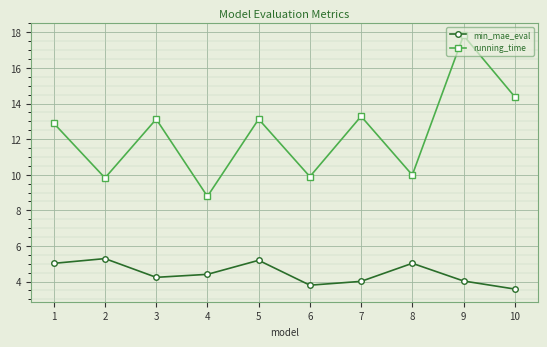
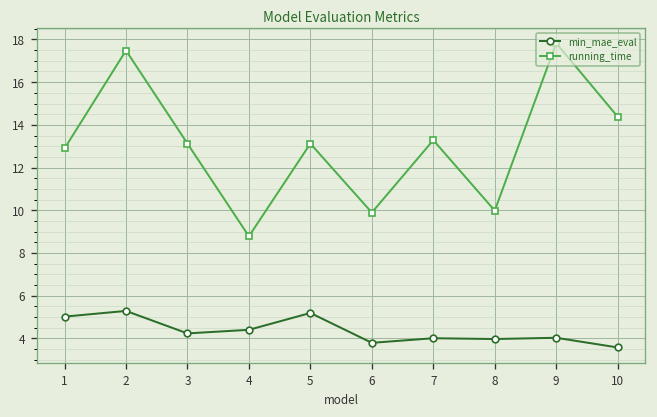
running_time, 2: 9.8 -> 17.5
min_mae_eval, 8: 5.0 -> 4.0
